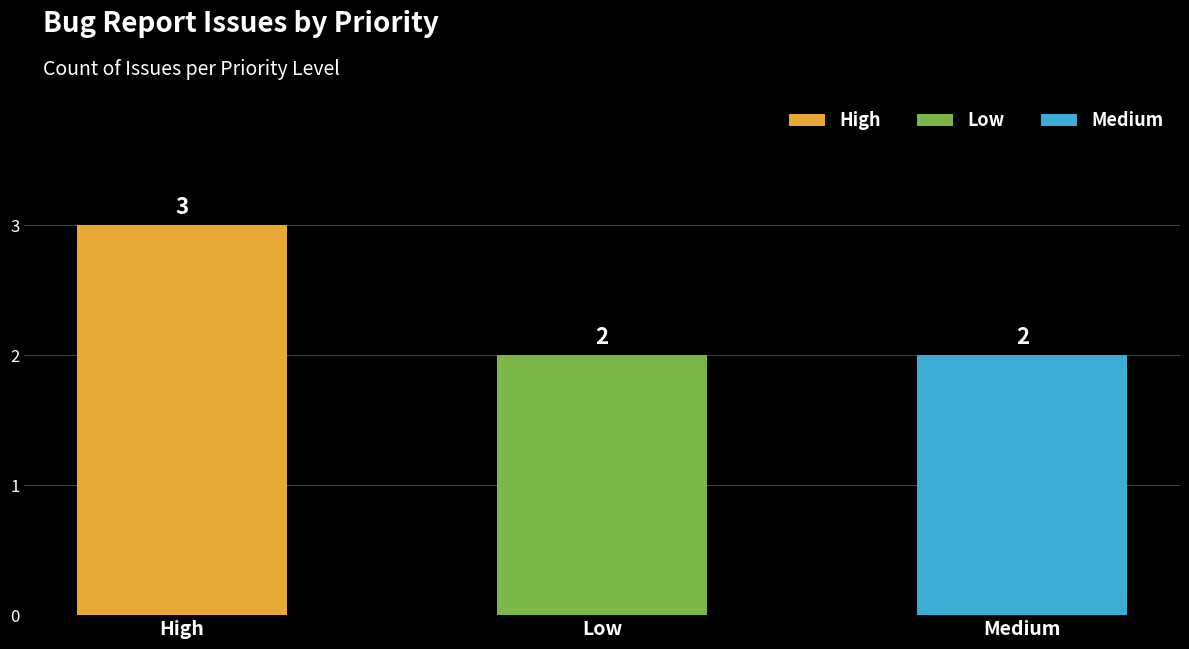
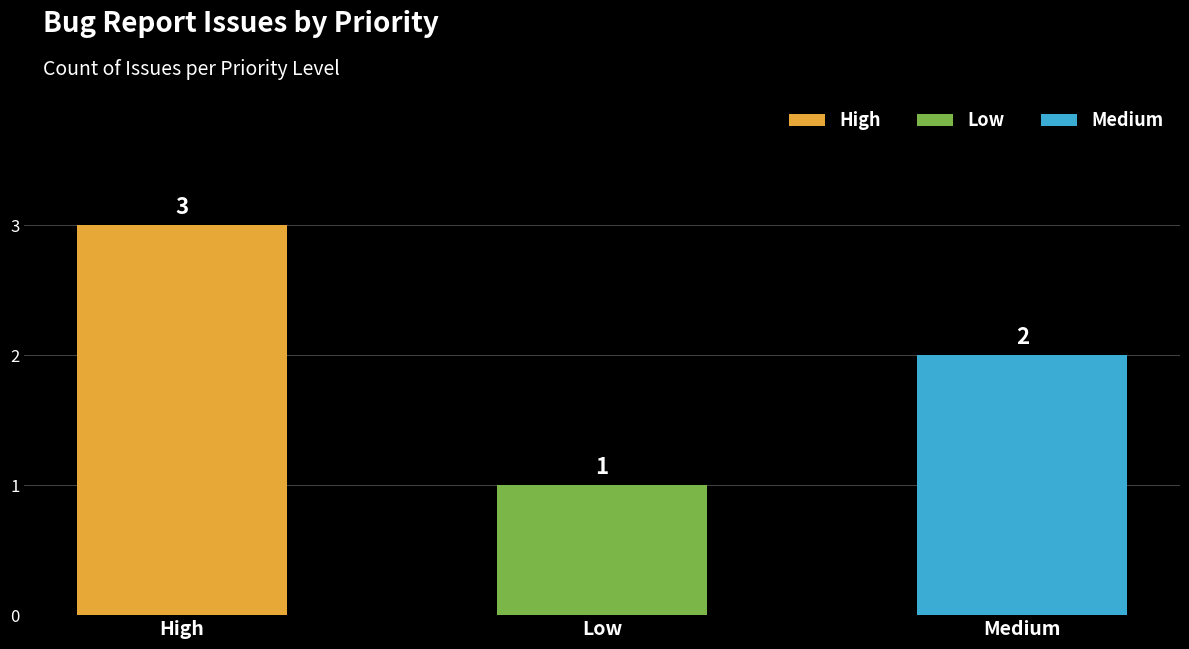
Low: 2 -> 1
